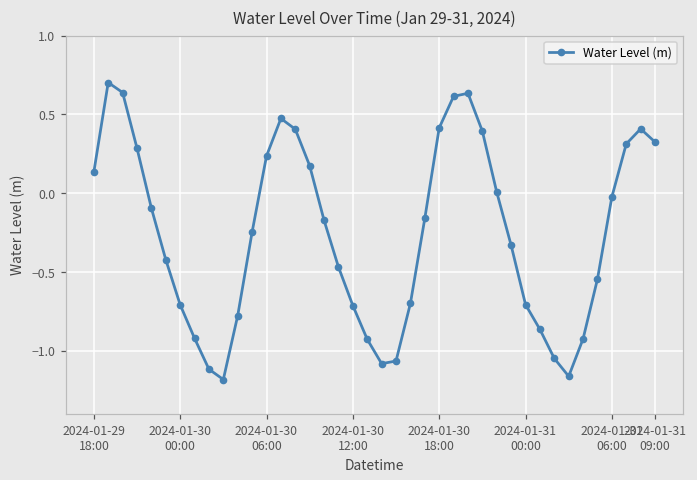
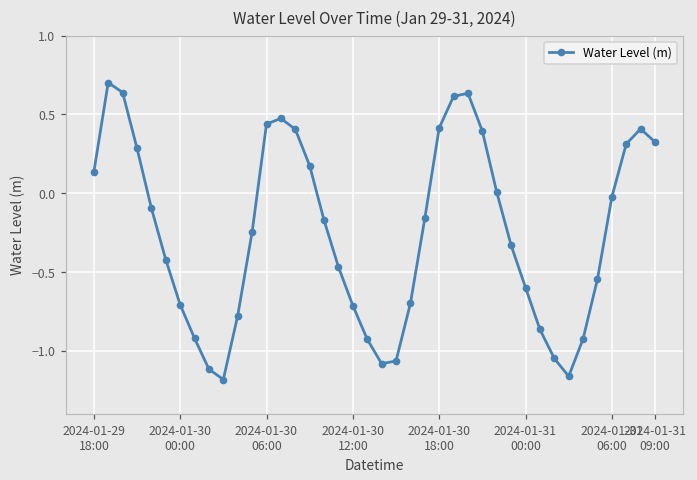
2024-01-30 06:00: 0.24 -> 0.44
2024-01-31 00:00: -0.71 -> -0.60
